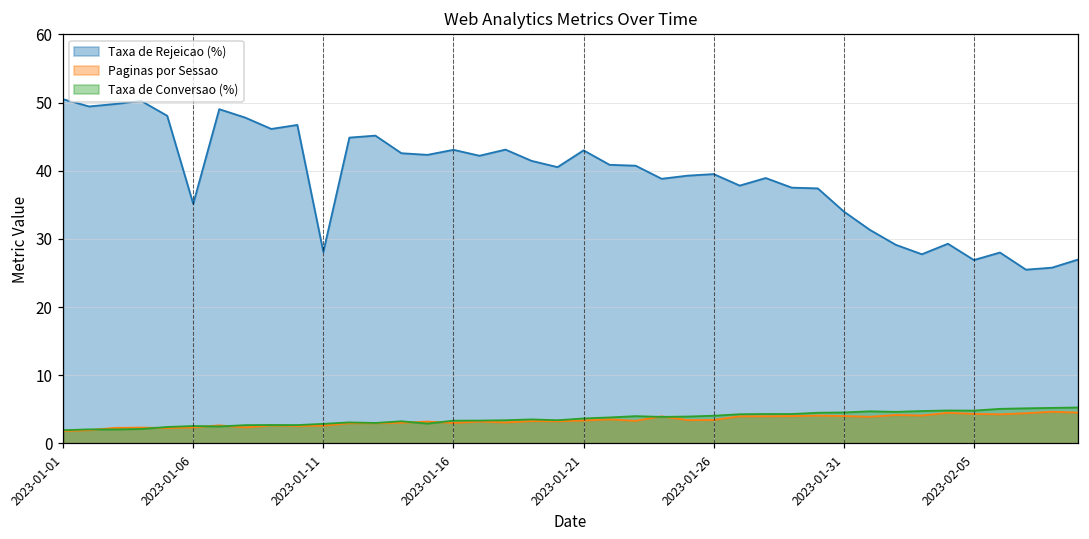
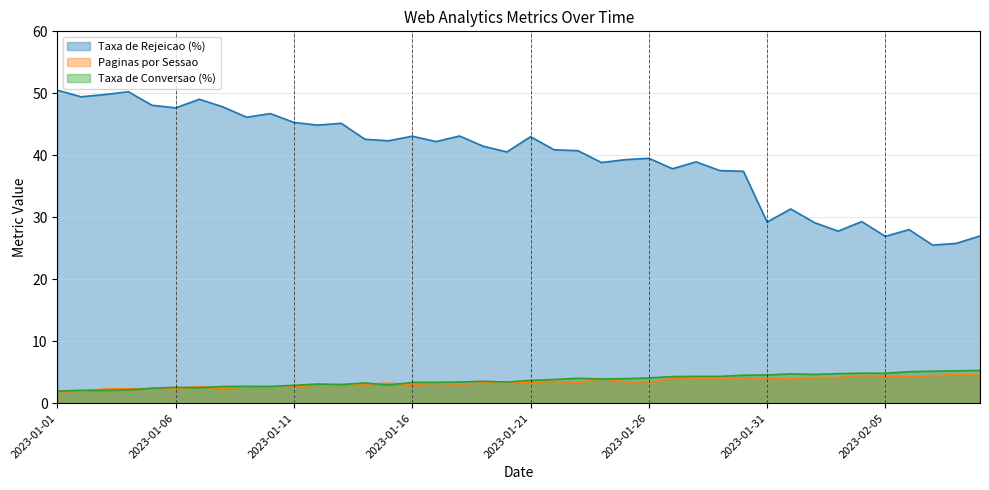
Taxa de Rejeicao (%), 2023-01-06: 35 -> 48
Taxa de Rejeicao (%), 2023-01-11: 28 -> 45
Taxa de Rejeicao (%), 2023-01-31: 34 -> 29
